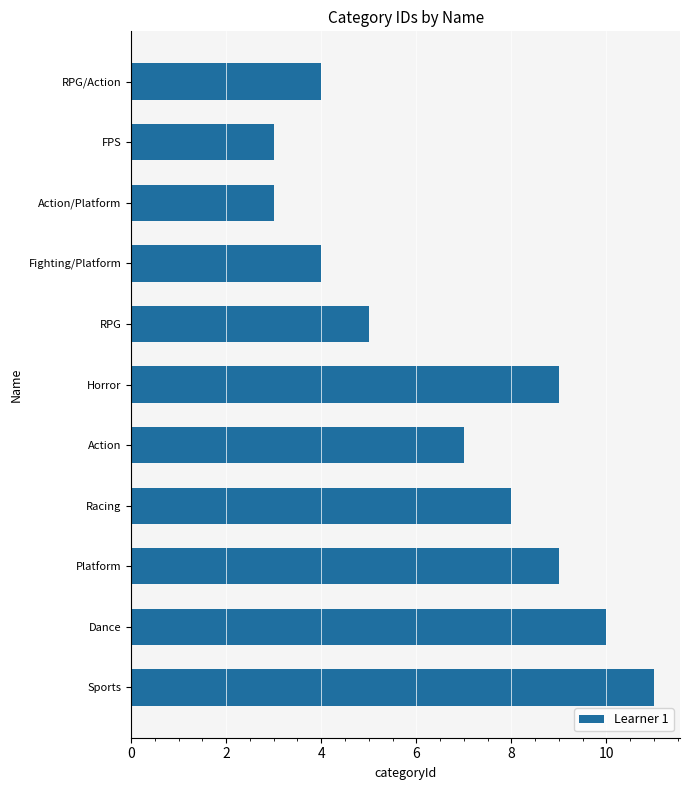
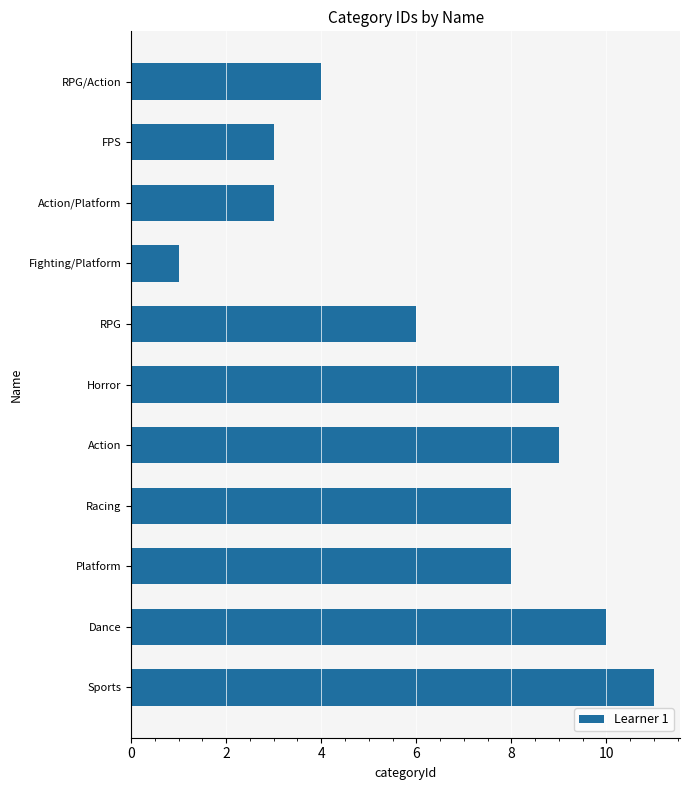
Fighting/Platform: 4 -> 1
RPG: 5 -> 6
Action: 7 -> 9
Platform: 9 -> 8
